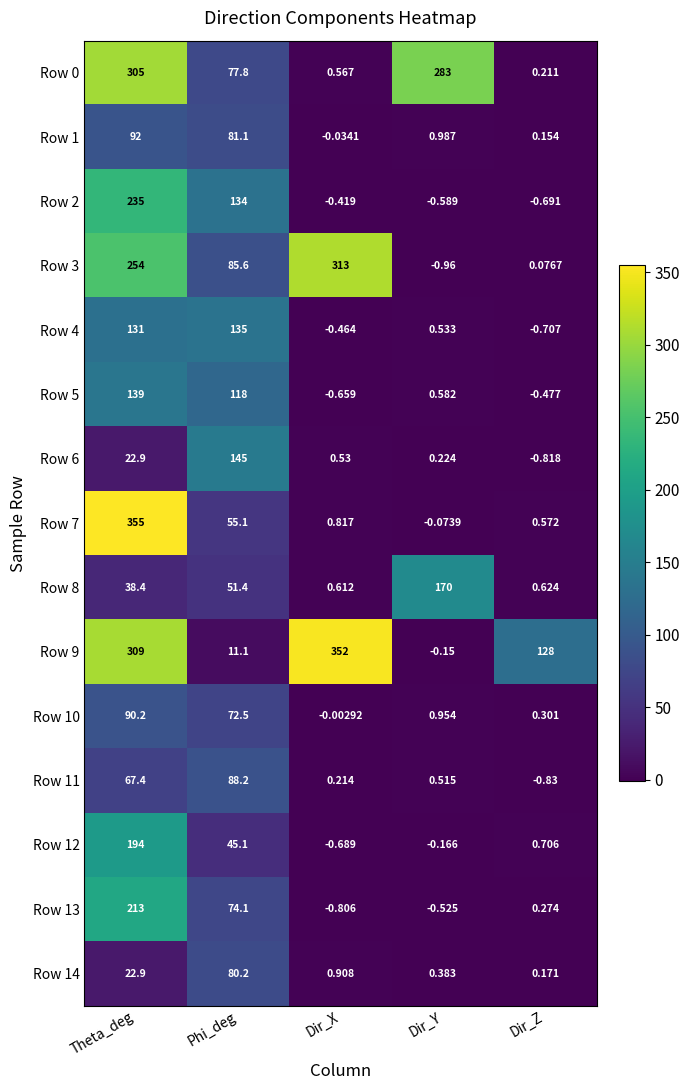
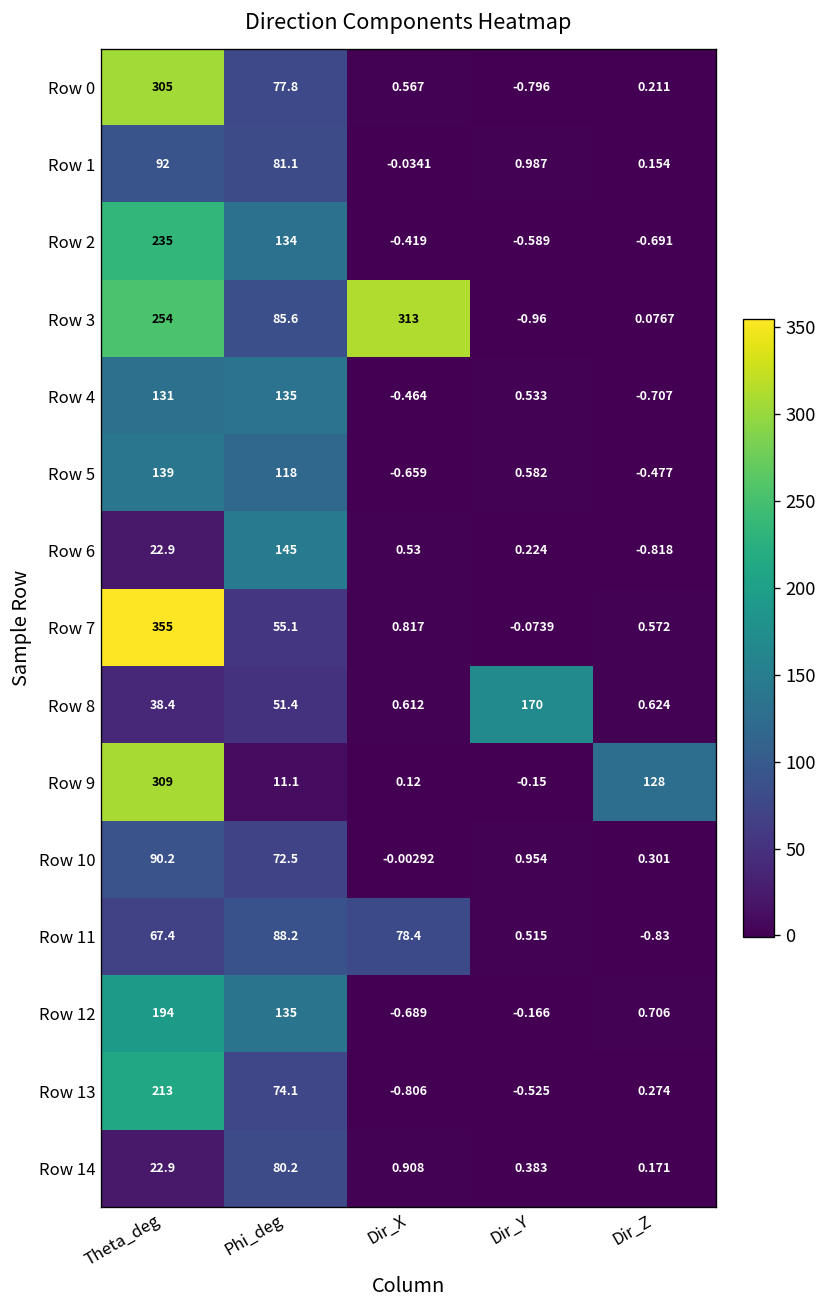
Row 0, Dir_Y: 283 -> -0.796
Row 9, Dir_X: 352 -> 0.12
Row 11, Dir_X: 0.214 -> 78.4
Row 12, Phi_deg: 45.1 -> 135
